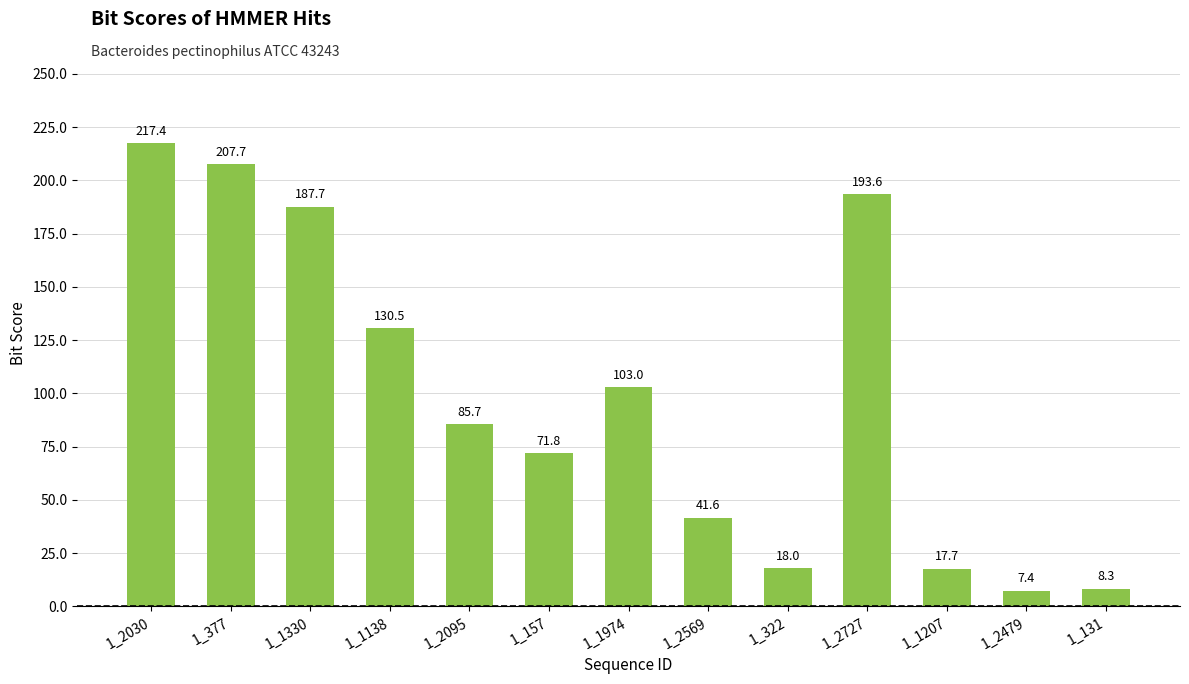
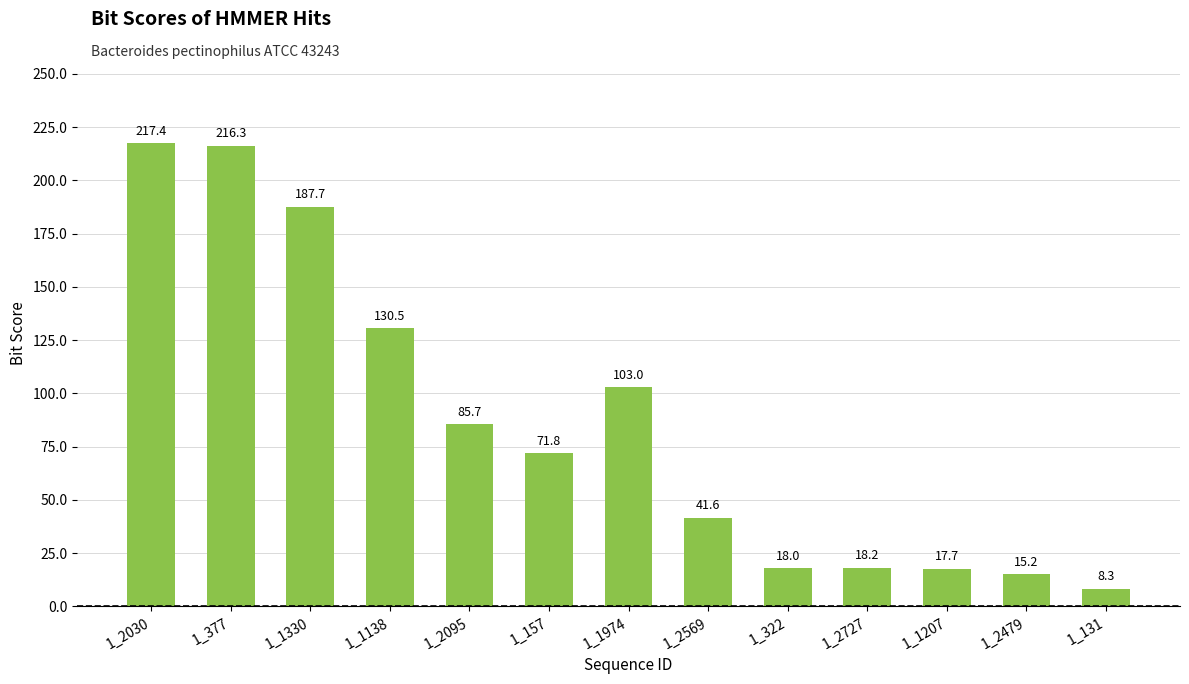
1_377: 207.7 -> 216.3
1_2727: 193.6 -> 18.2
1_2479: 7.4 -> 15.2
